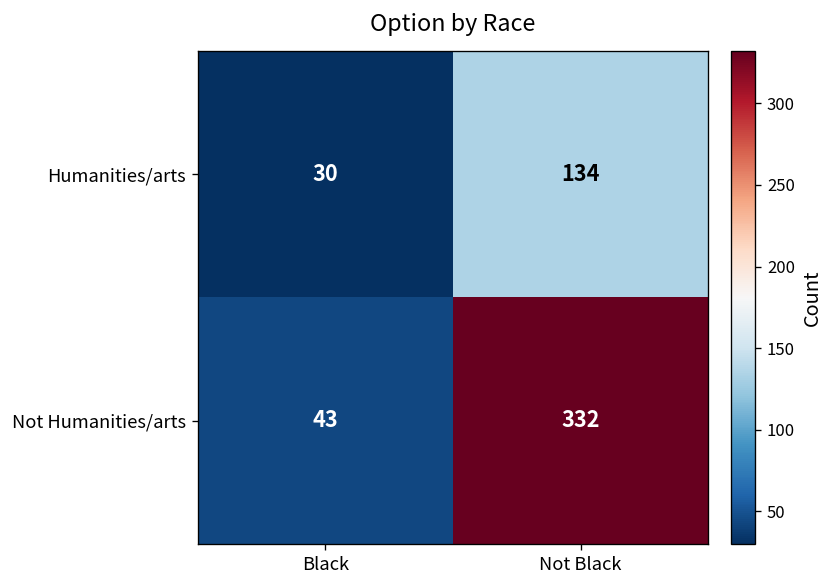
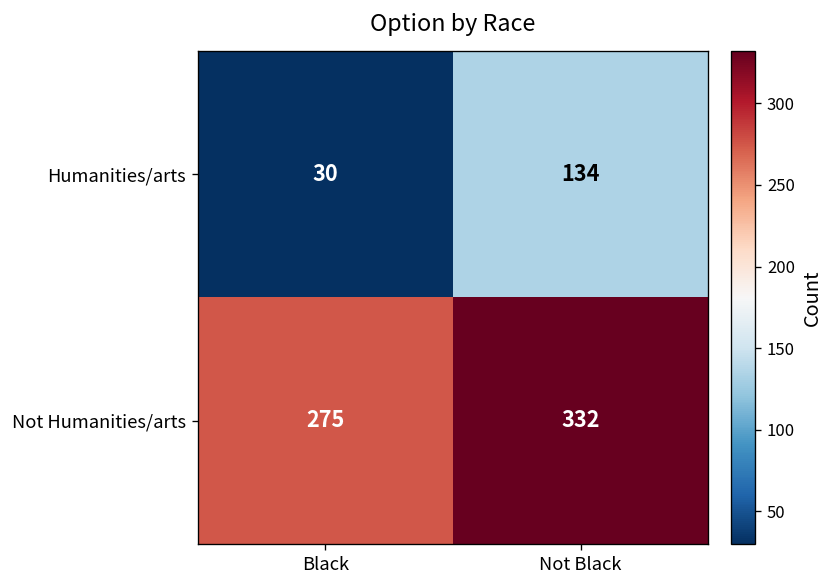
Not Humanities/arts, Black: 43 -> 275
